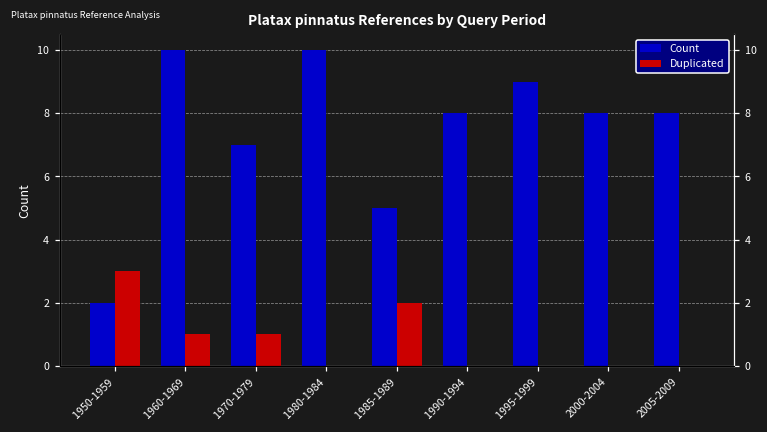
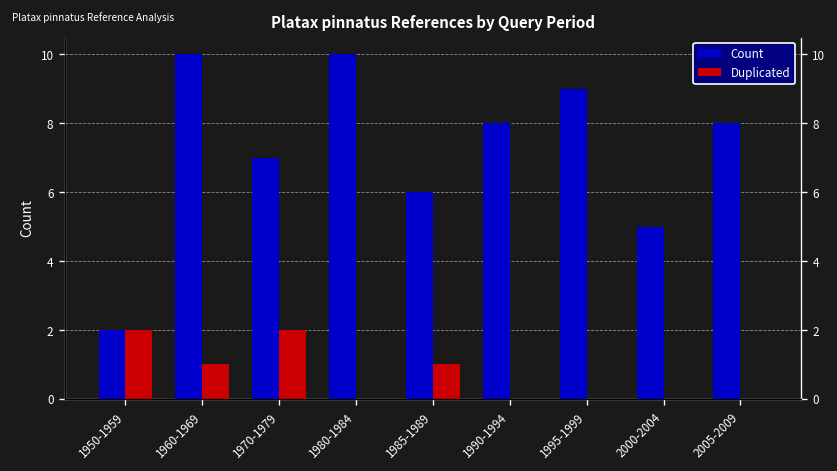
Duplicated, 1950-1959: 3 -> 2
Duplicated, 1970-1979: 1 -> 2
Count, 1985-1989: 5 -> 6
Duplicated, 1985-1989: 2 -> 1
Count, 2000-2004: 8 -> 5
